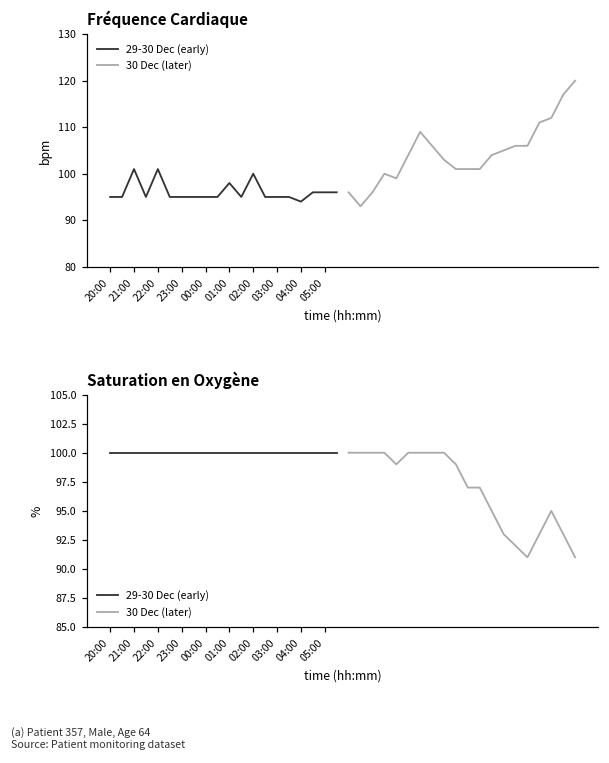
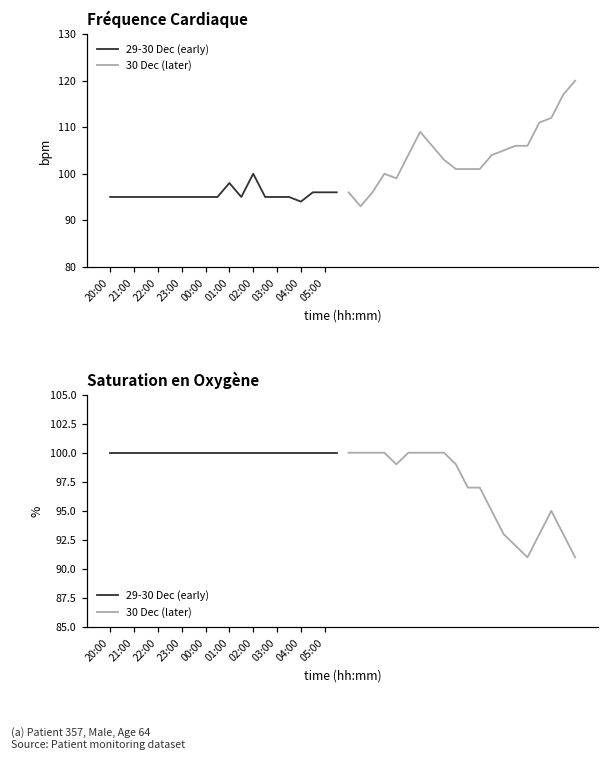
Fréquence Cardiaque, 29-30 Dec (early), 21:00: 101 -> 95
Fréquence Cardiaque, 29-30 Dec (early), 22:00: 101 -> 95
